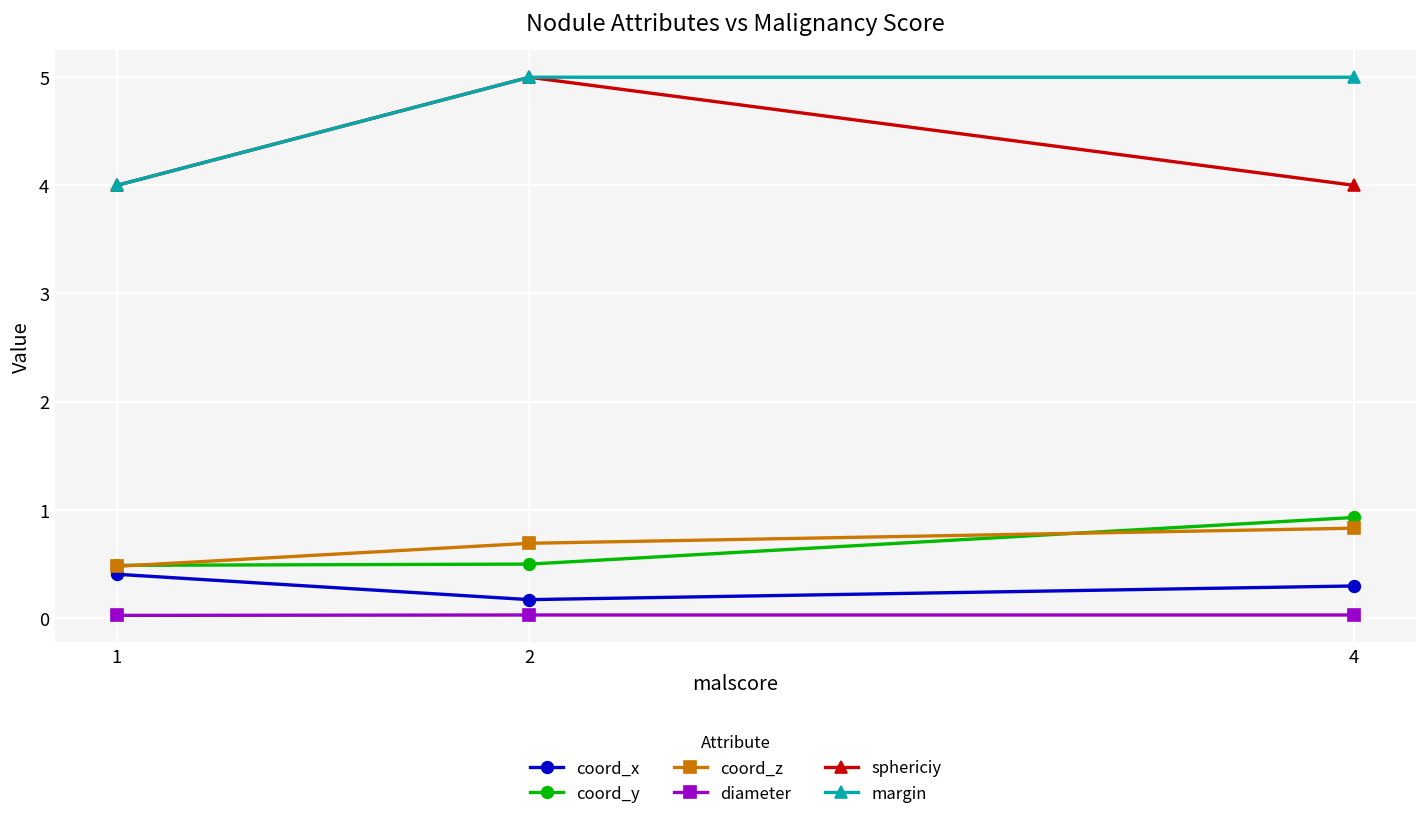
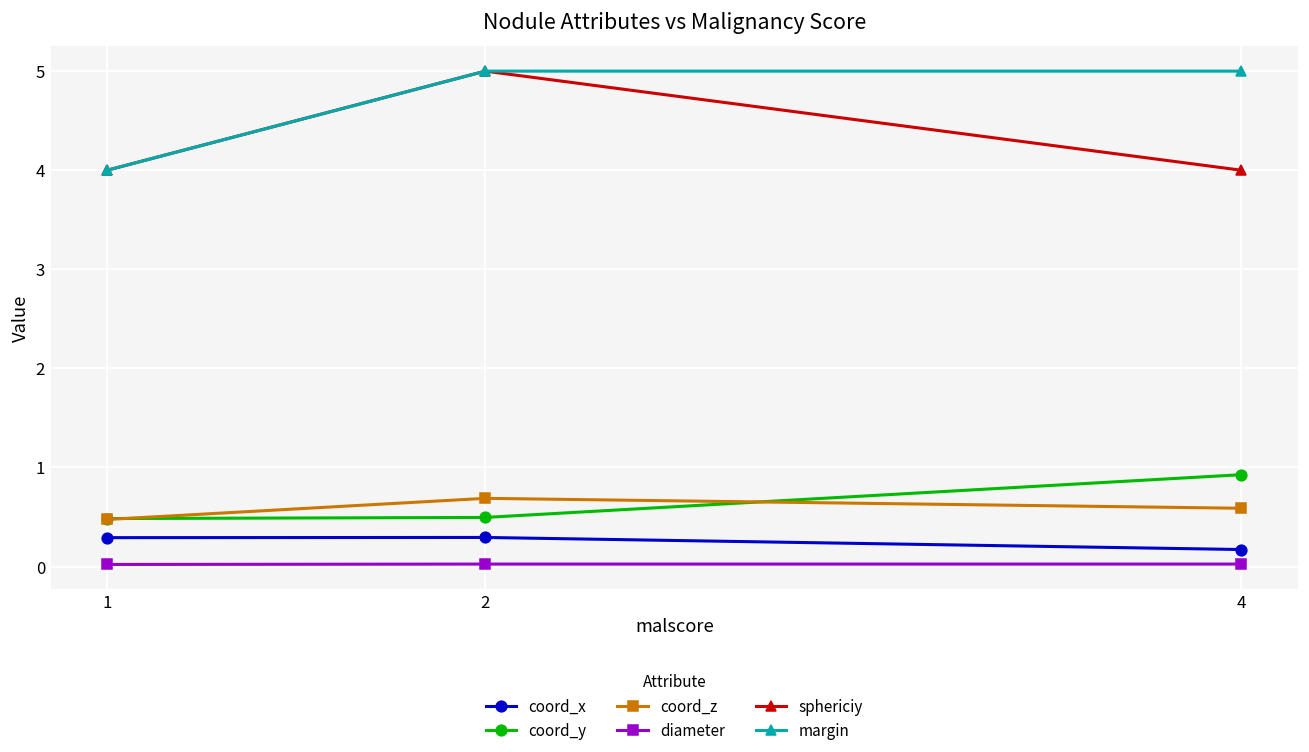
coord_x, 1: 0.4 -> 0.3
coord_x, 2: 0.2 -> 0.3
coord_x, 4: 0.3 -> 0.2
coord_z, 4: 0.8 -> 0.6
